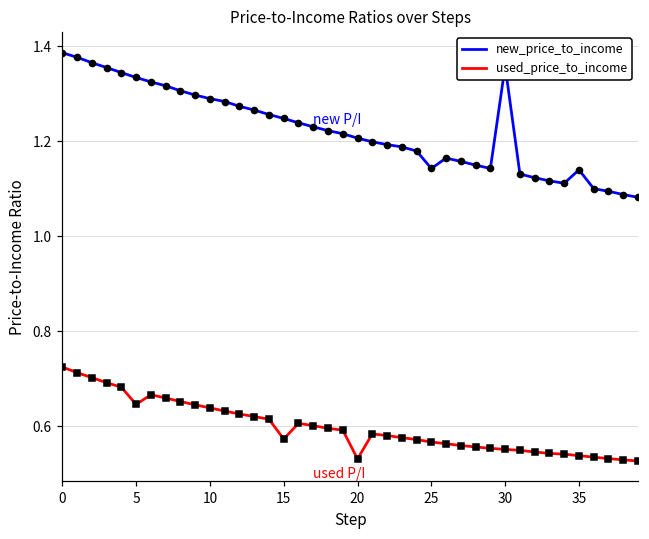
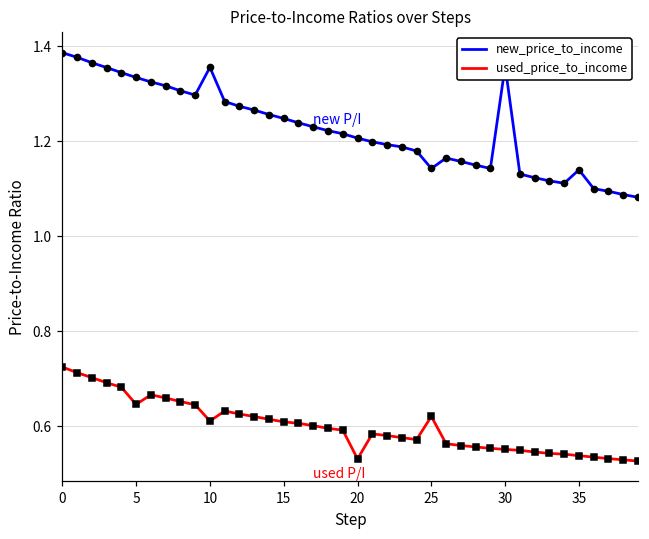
new_price_to_income, 10: 1.29 -> 1.36
used_price_to_income, 10: 0.64 -> 0.61
used_price_to_income, 15: 0.57 -> 0.61
used_price_to_income, 25: 0.57 -> 0.62
